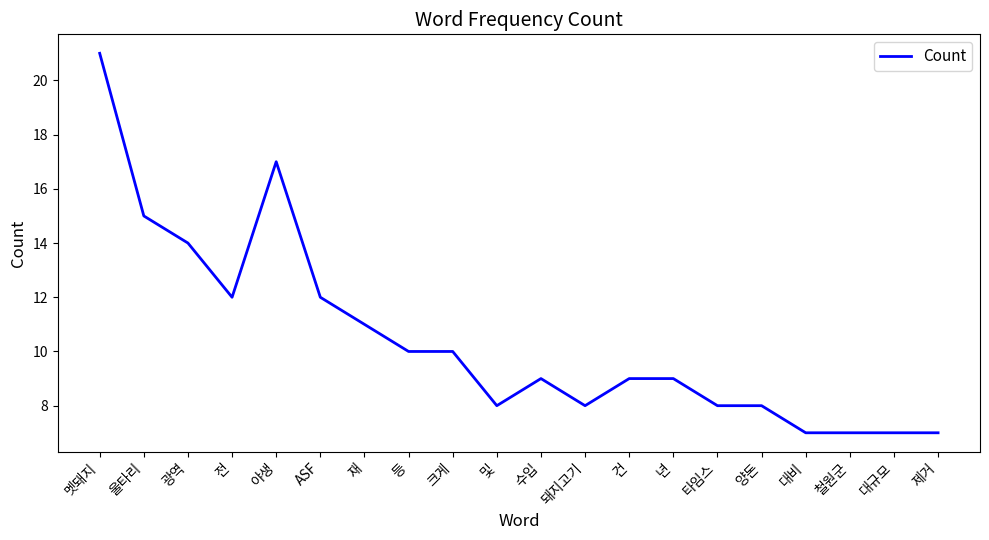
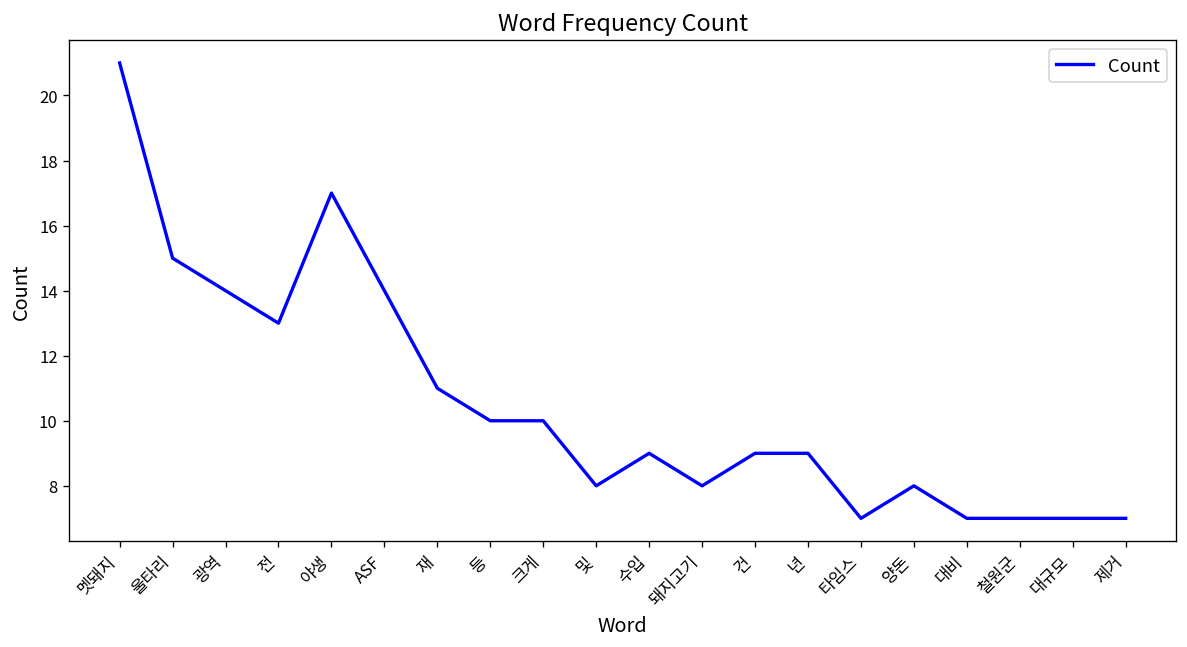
전: 12 -> 13
ASF: 12 -> 14
타임스: 8 -> 7
